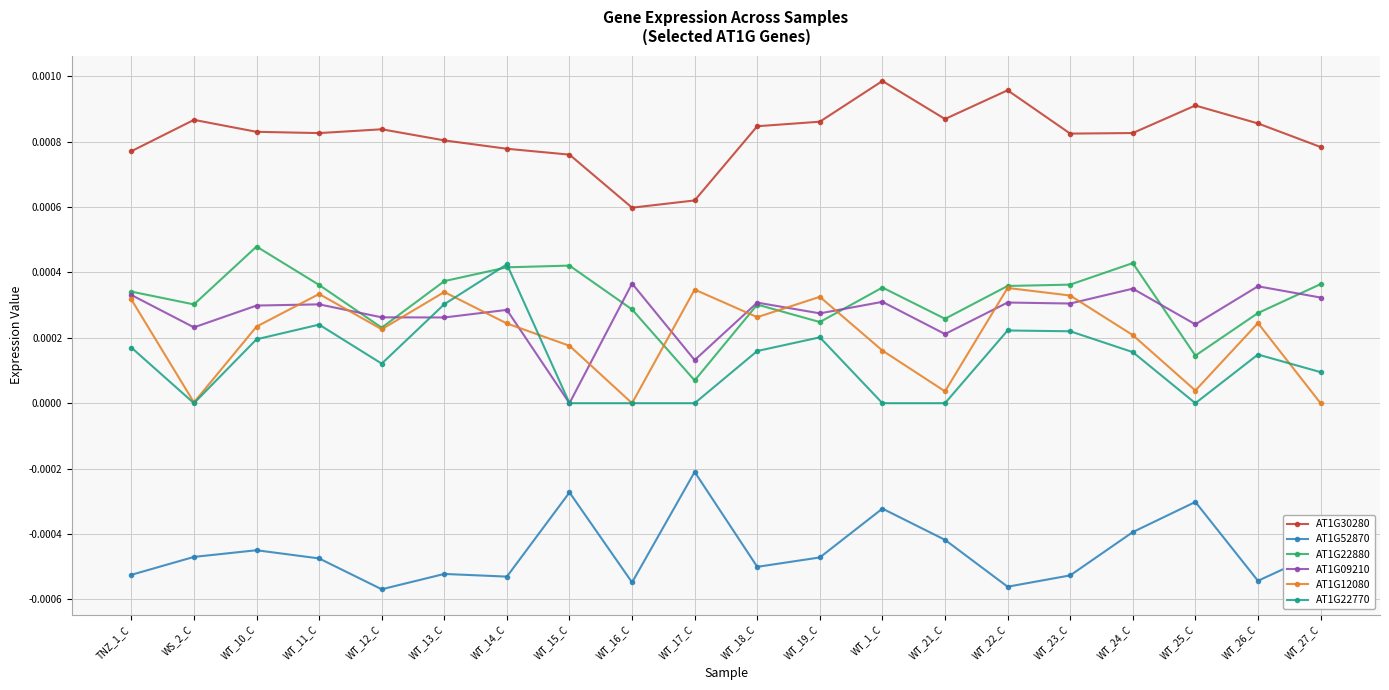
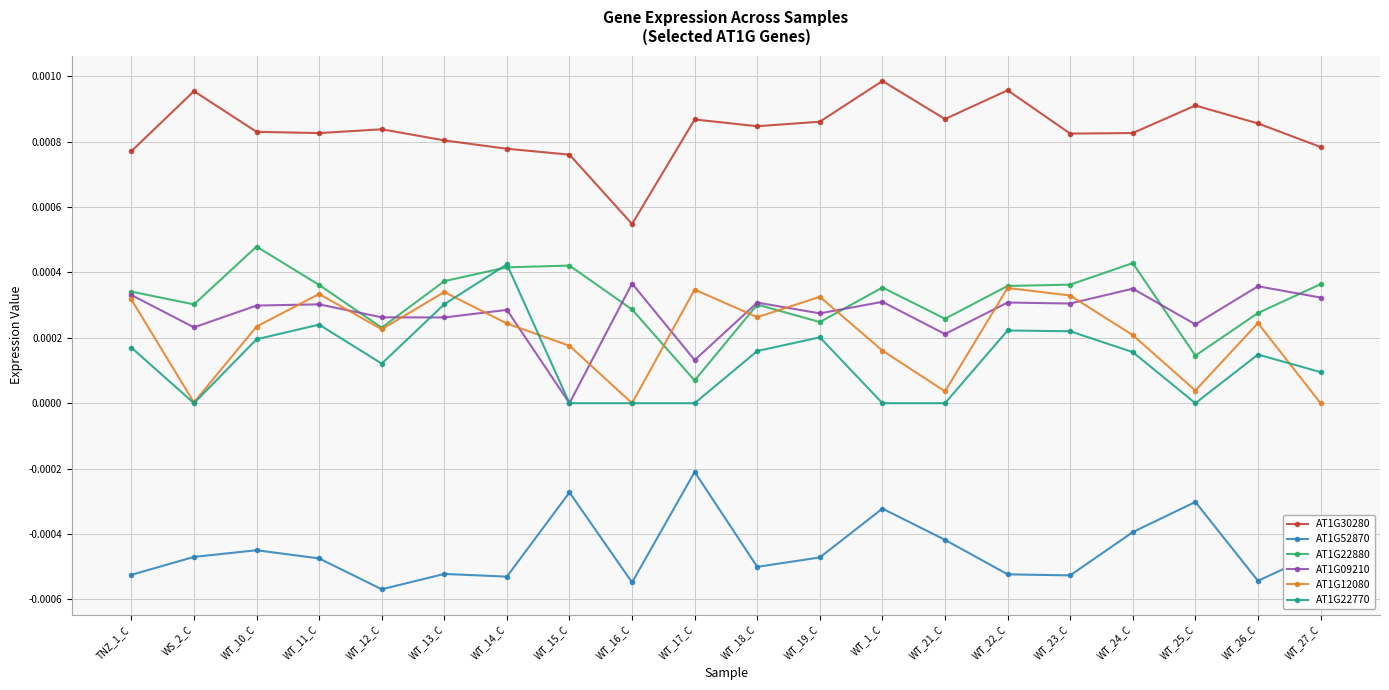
AT1G30280, WS_2_C: 0.00087 -> 0.00095
AT1G30280, WT_16_C: 0.00060 -> 0.00055
AT1G30280, WT_17_C: 0.00062 -> 0.00087
AT1G52870, WT_22_C: -0.00056 -> -0.00052
